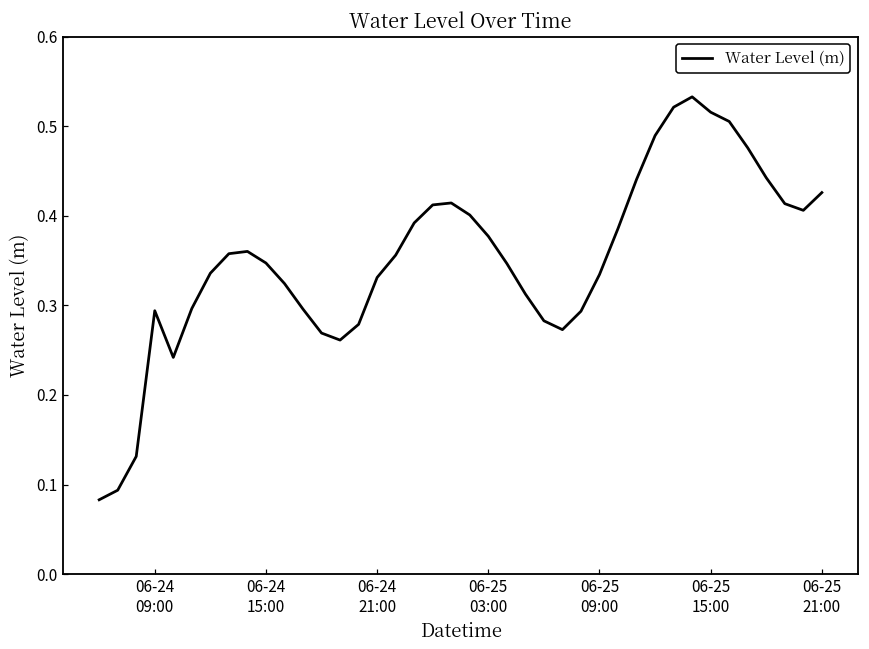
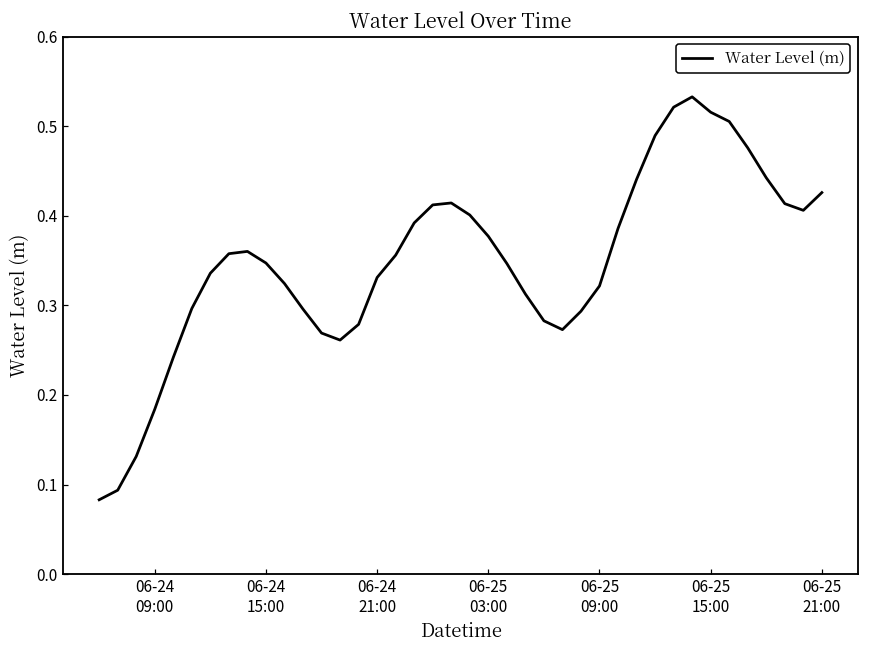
06-24 09:00: 0.29 -> 0.18
06-25 09:00: 0.33 -> 0.32
